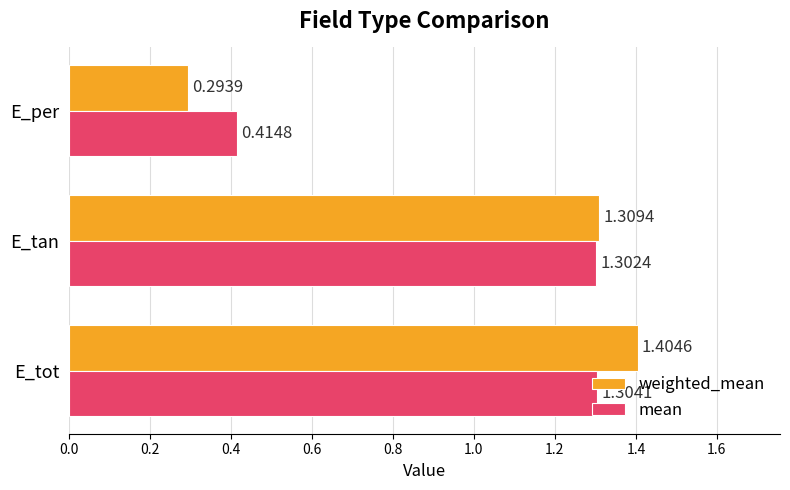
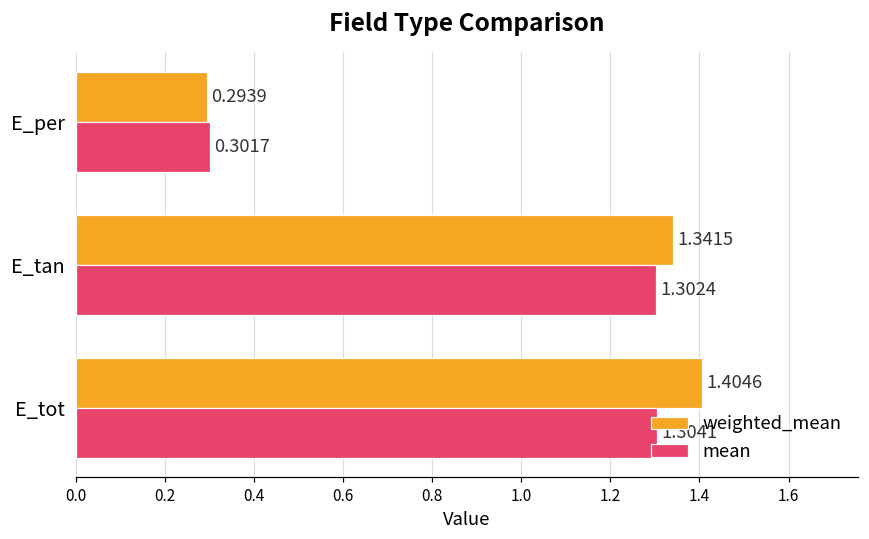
mean, E_per: 0.4148 -> 0.3017
weighted_mean, E_tan: 1.3094 -> 1.3415
